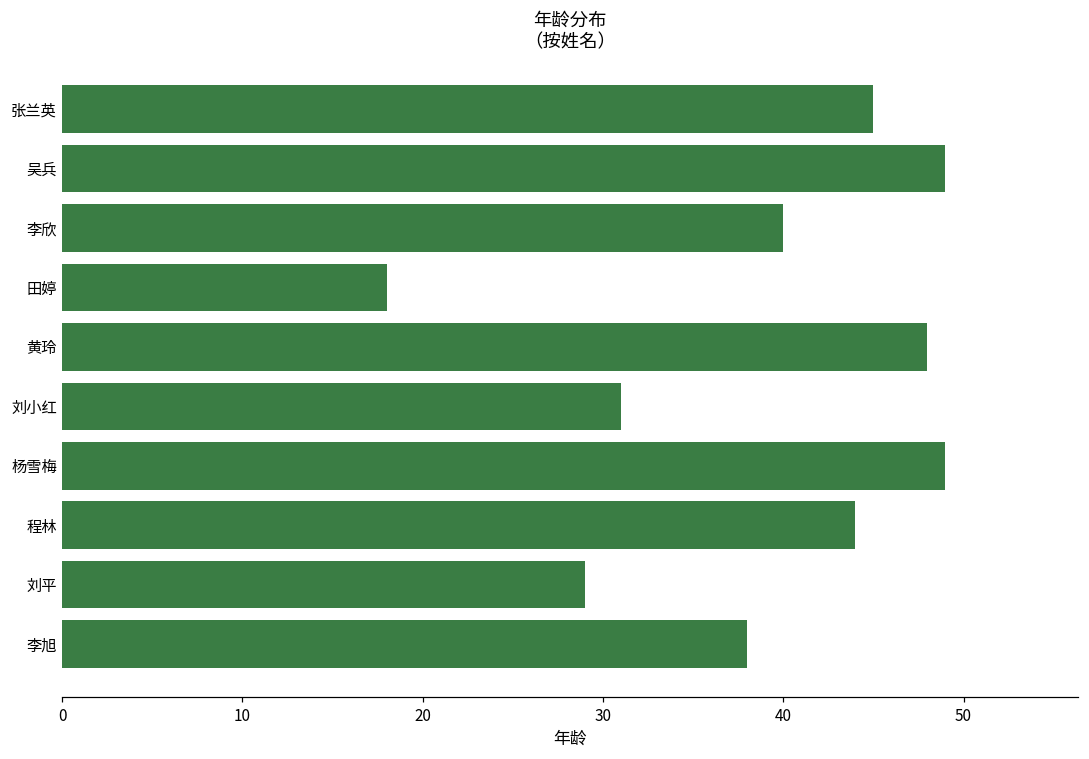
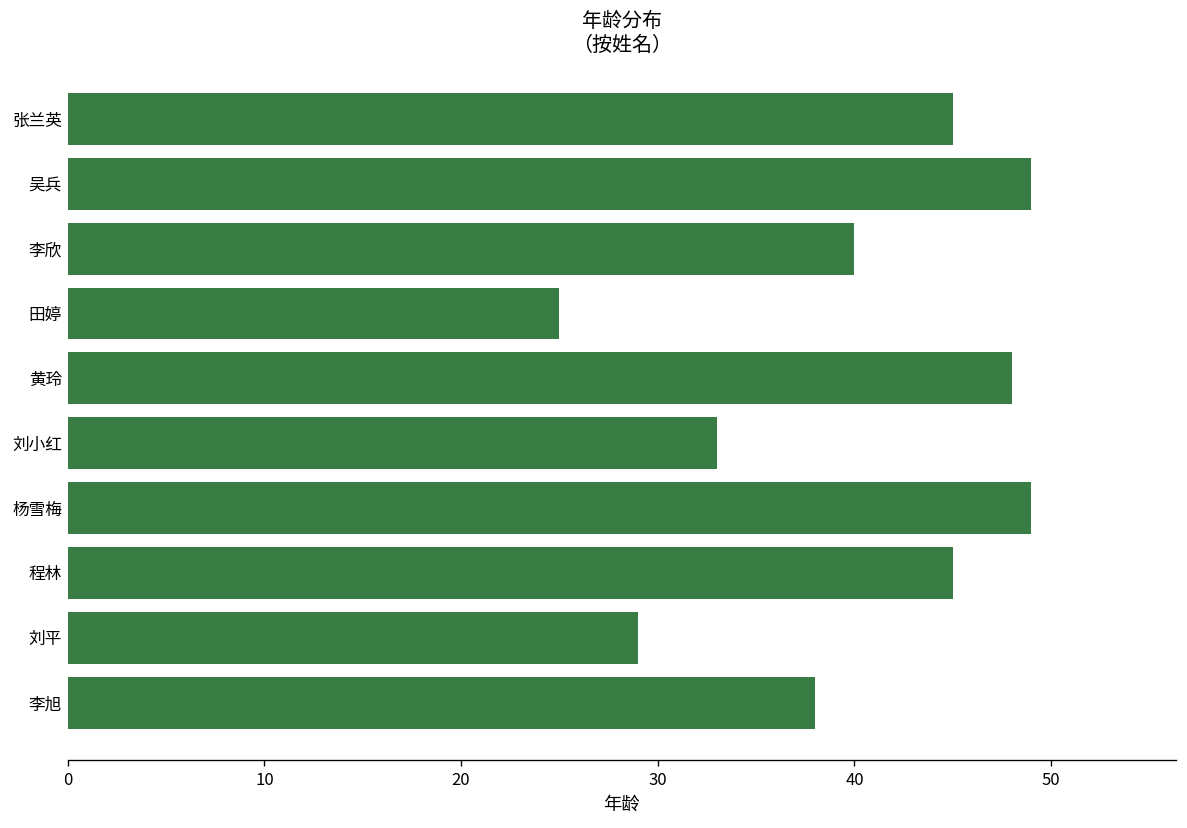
田婷: 18 -> 25
刘小红: 31 -> 33
程林: 44 -> 45
